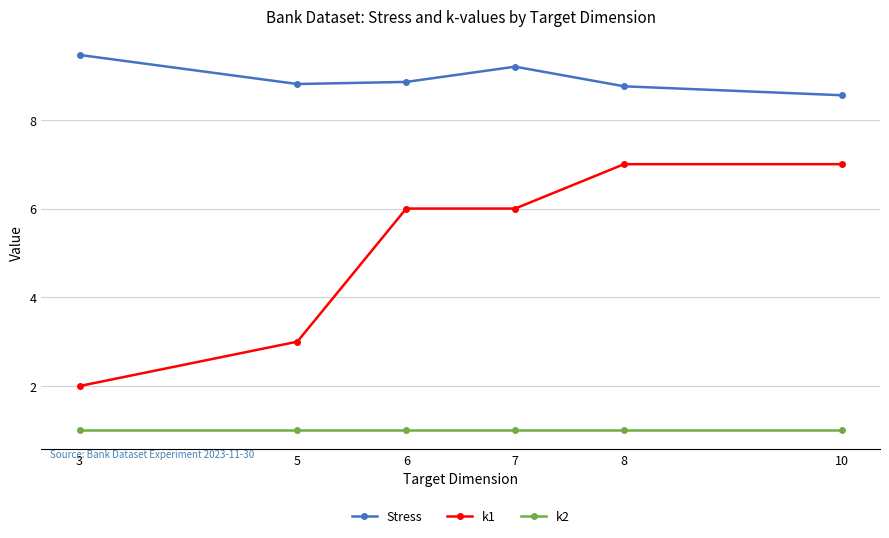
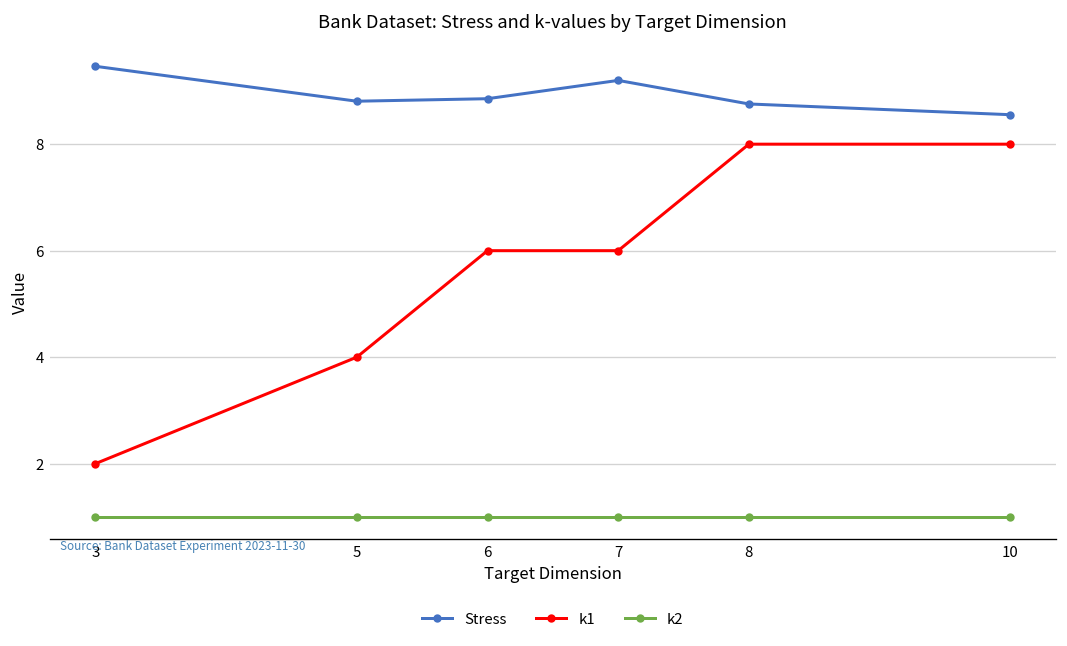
k1, 5: 3 -> 4
k1, 8: 7 -> 8
k1, 10: 7 -> 8
